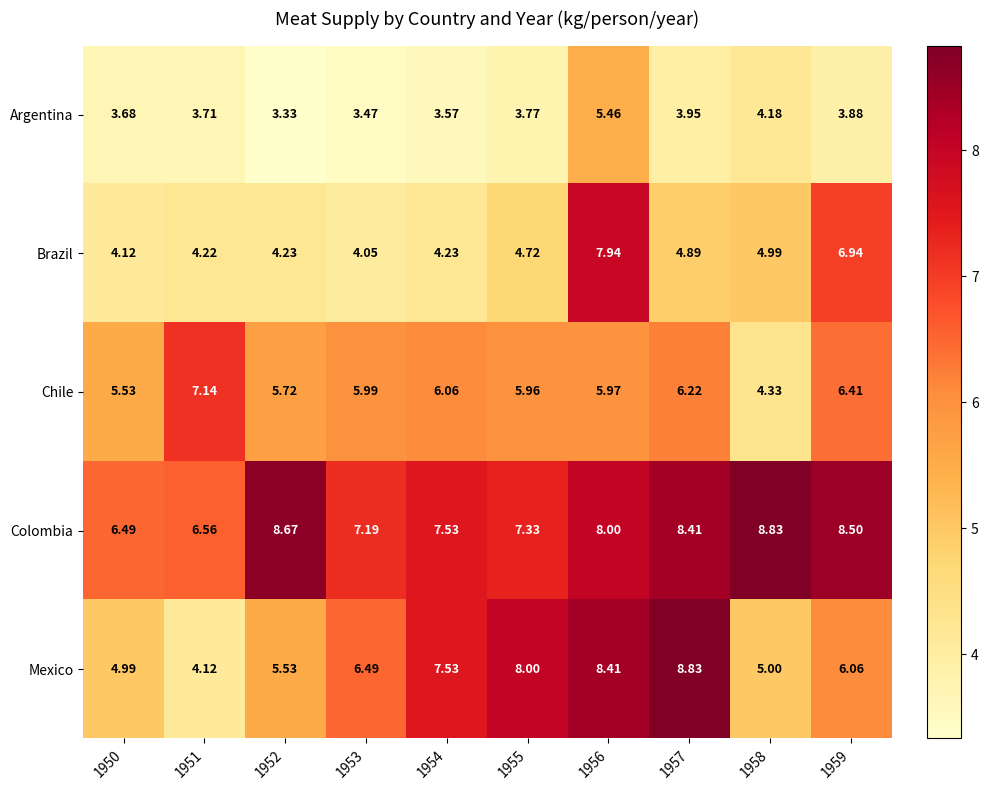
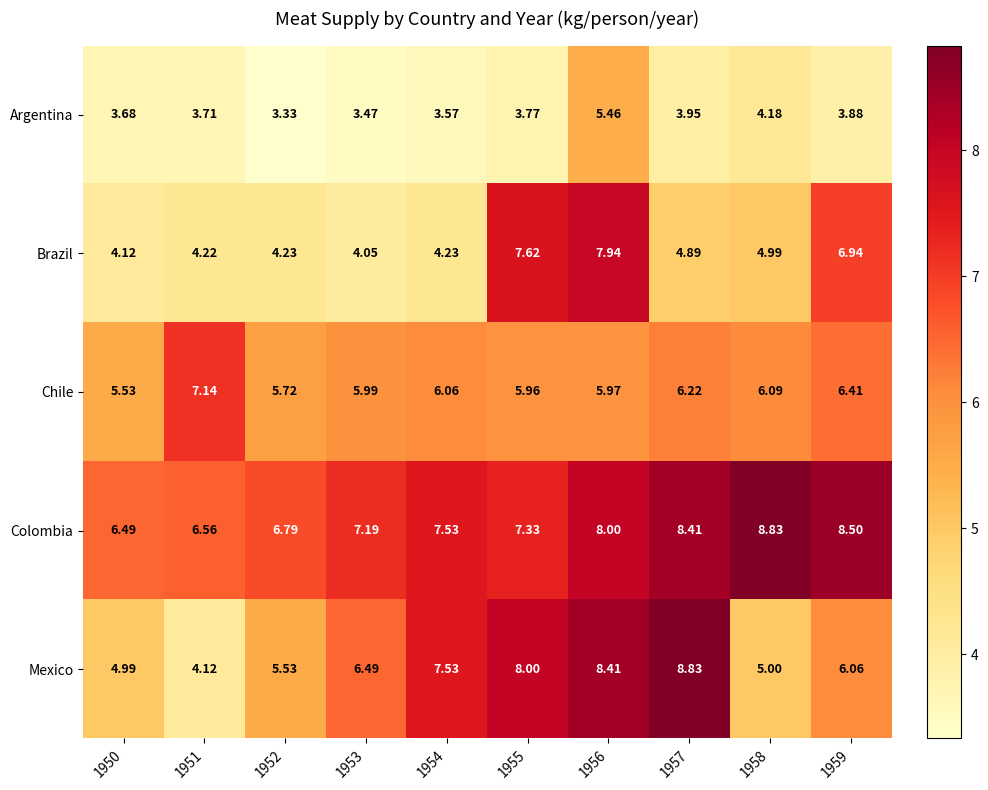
Brazil, 1955: 4.72 -> 7.62
Chile, 1958: 4.33 -> 6.09
Colombia, 1952: 8.67 -> 6.79
